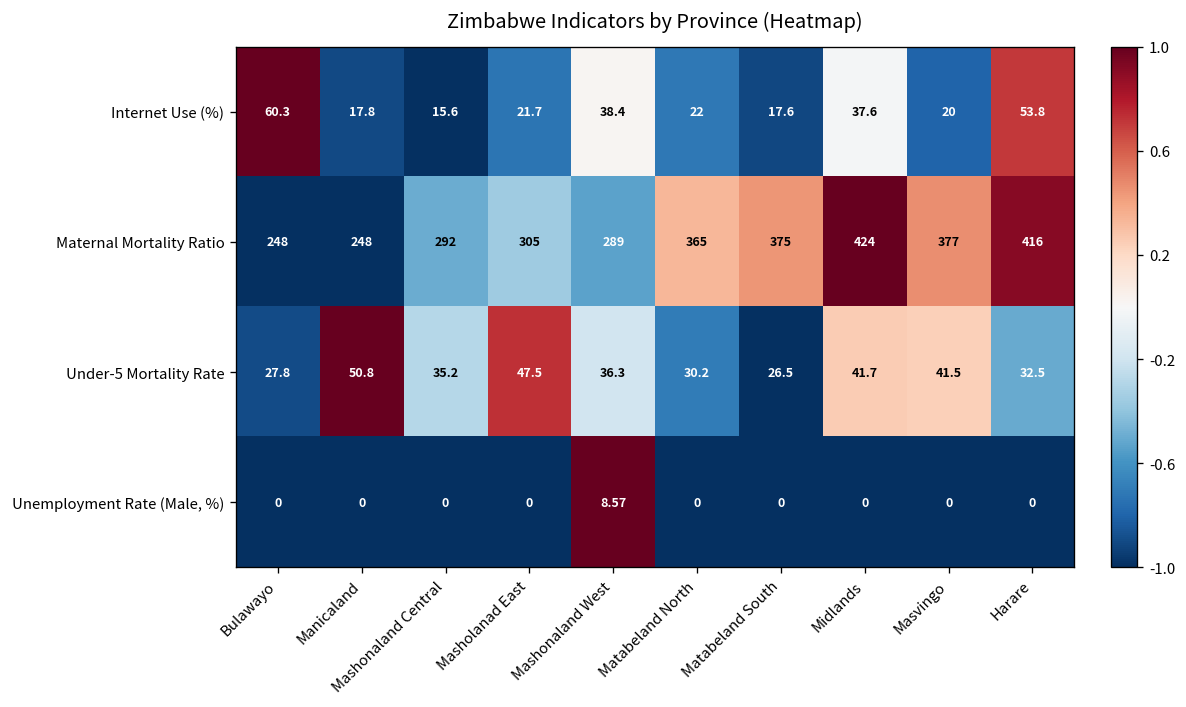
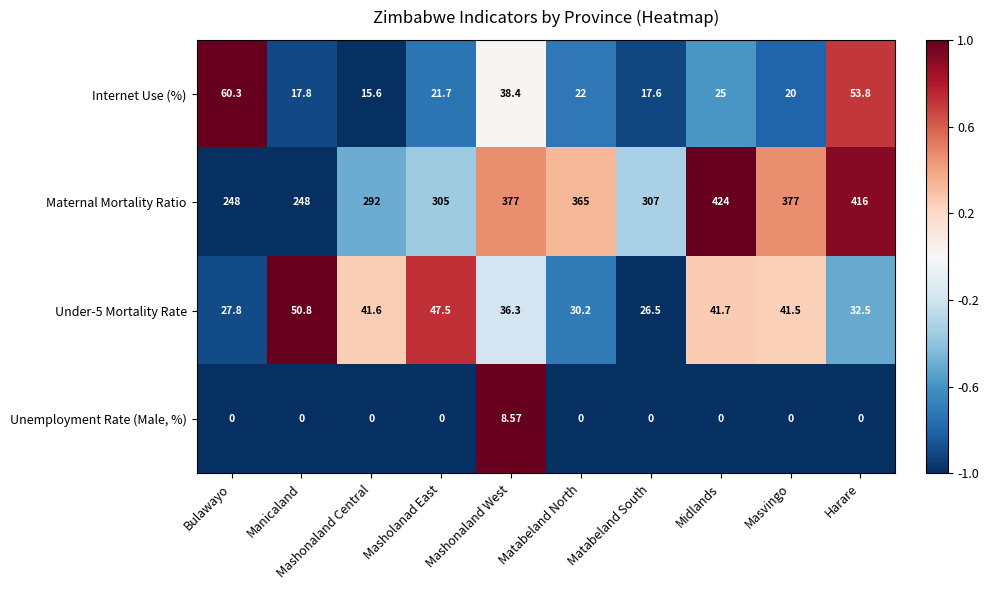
Internet Use (%), Midlands: 37.6 -> 25
Maternal Mortality Ratio, Mashonaland West: 289 -> 377
Maternal Mortality Ratio, Matabeland South: 375 -> 307
Under-5 Mortality Rate, Mashonaland Central: 35.2 -> 41.6
